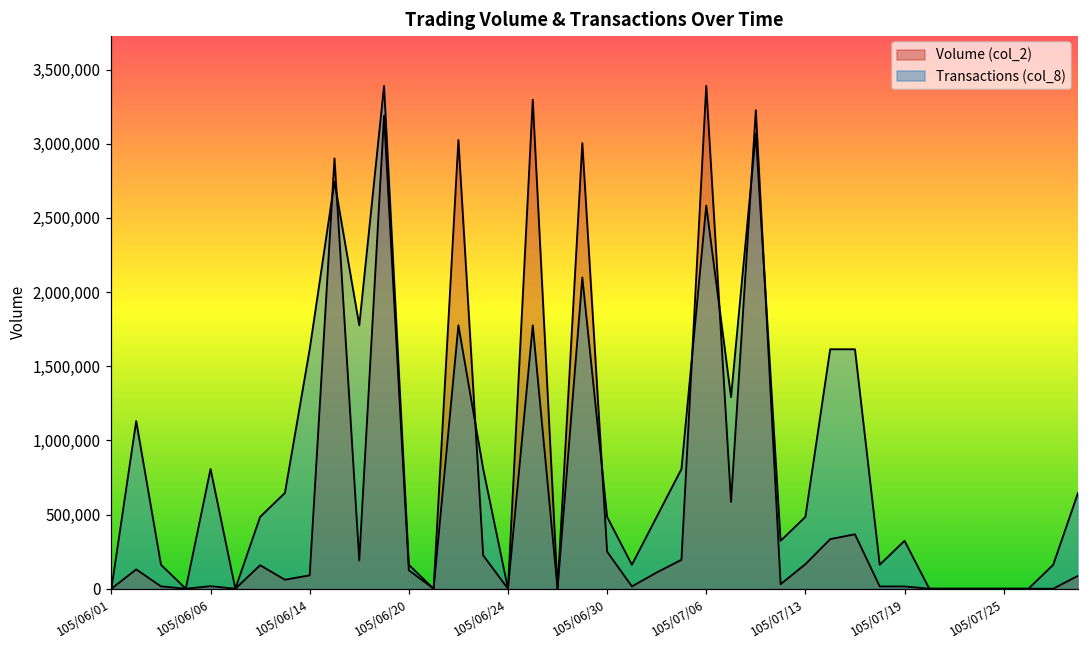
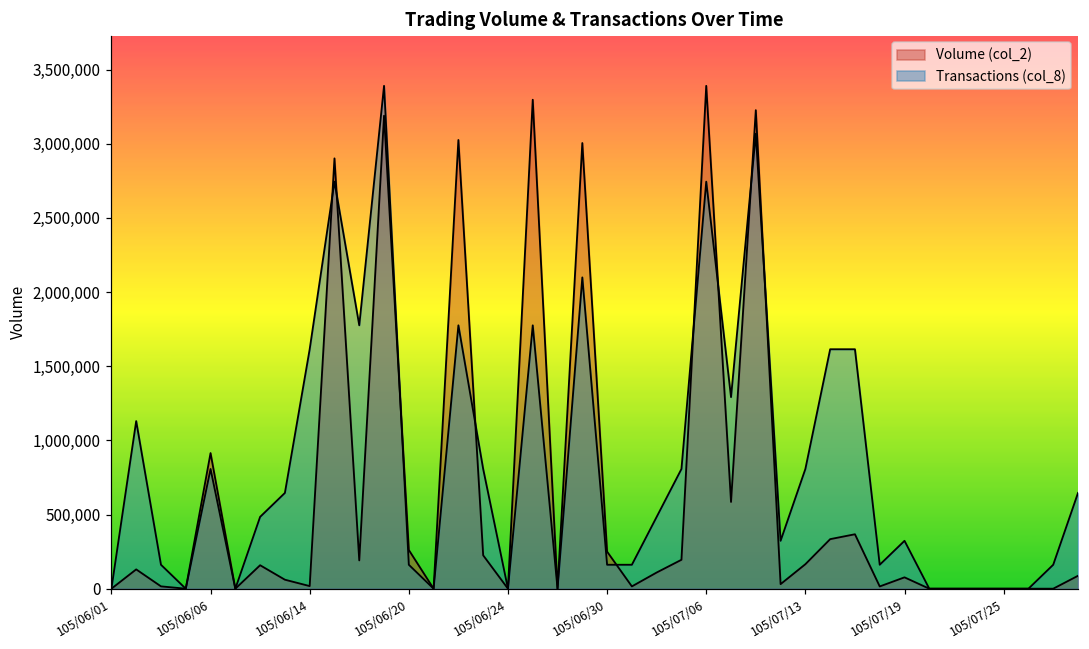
Volume (col_2), 105/06/06: 20,000 -> 910,000
Volume (col_2), 105/06/14: 90,000 -> 20,000
Volume (col_2), 105/06/20: 120,000 -> 260,000
Transactions (col_8), 105/06/30: 480,000 -> 160,000
Transactions (col_8), 105/07/06: 2,580,000 -> 2,740,000
Transactions (col_8), 105/07/13: 480,000 -> 810,000
Volume (col_2), 105/07/19: 20,000 -> 80,000
